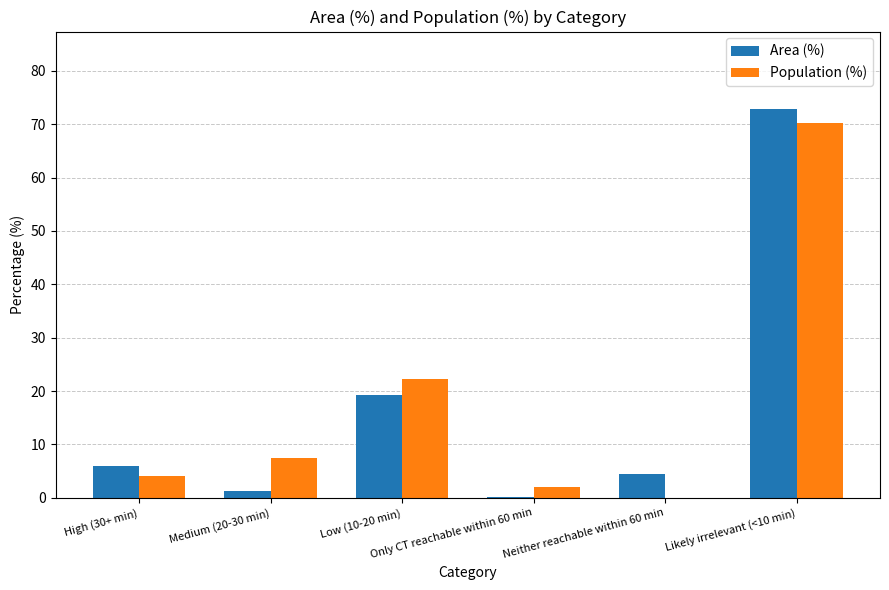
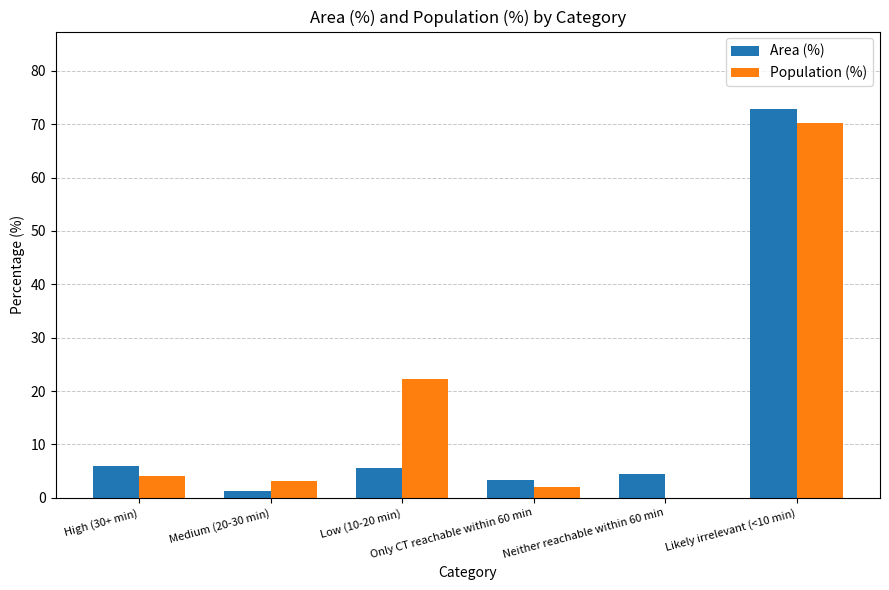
Population (%), Medium (20-30 min): 8 -> 3
Area (%), Low (10-20 min): 19 -> 6
Area (%), Only CT reachable within 60 min: 0 -> 3
